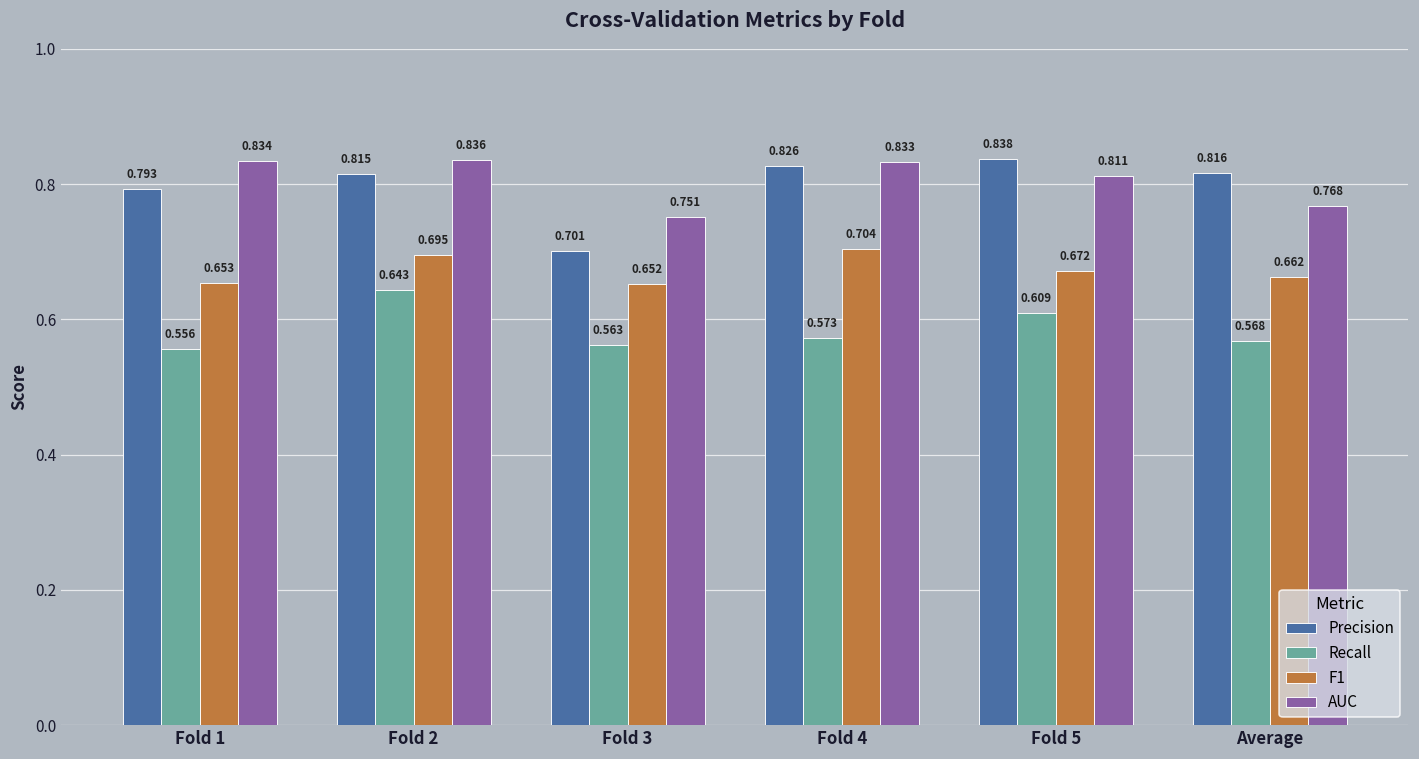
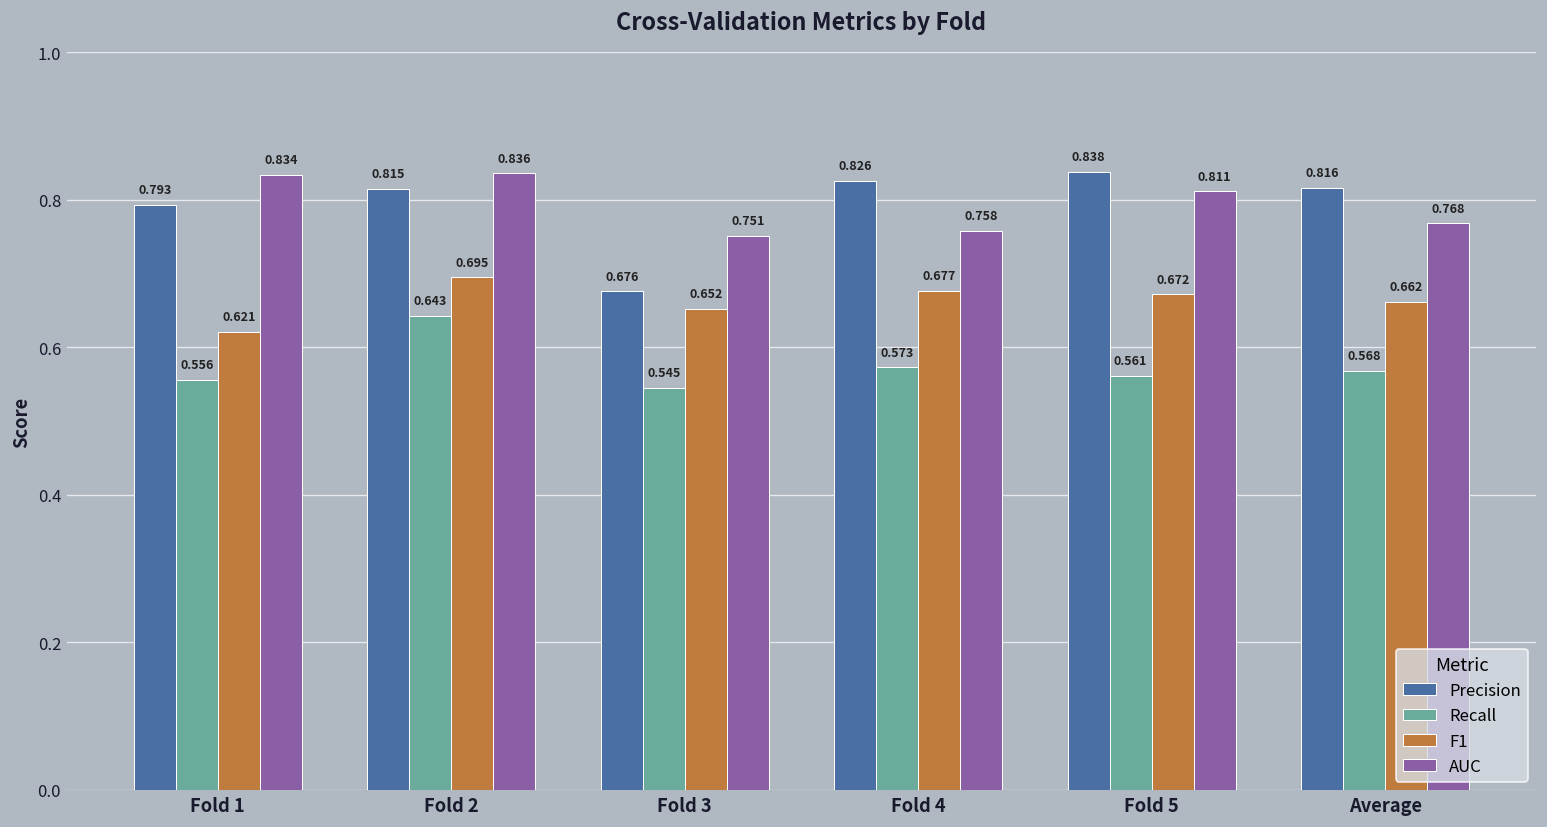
F1, Fold 1: 0.653 -> 0.621
Precision, Fold 3: 0.701 -> 0.676
Recall, Fold 3: 0.563 -> 0.545
F1, Fold 4: 0.704 -> 0.677
AUC, Fold 4: 0.833 -> 0.758
Recall, Fold 5: 0.609 -> 0.561
